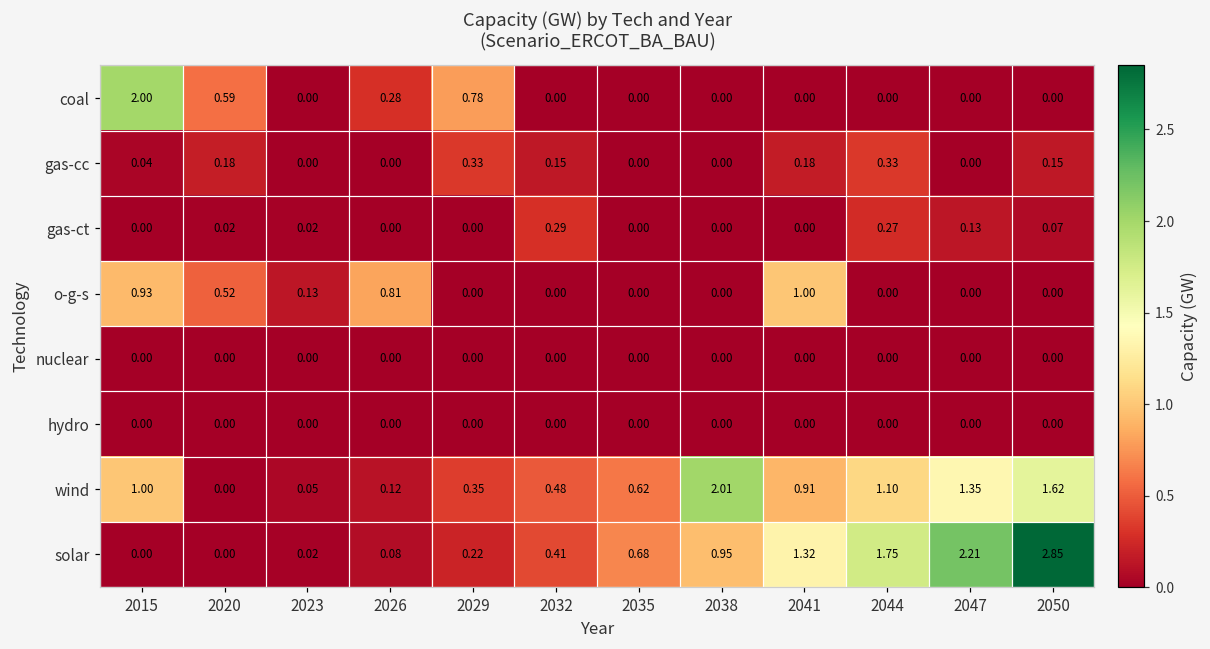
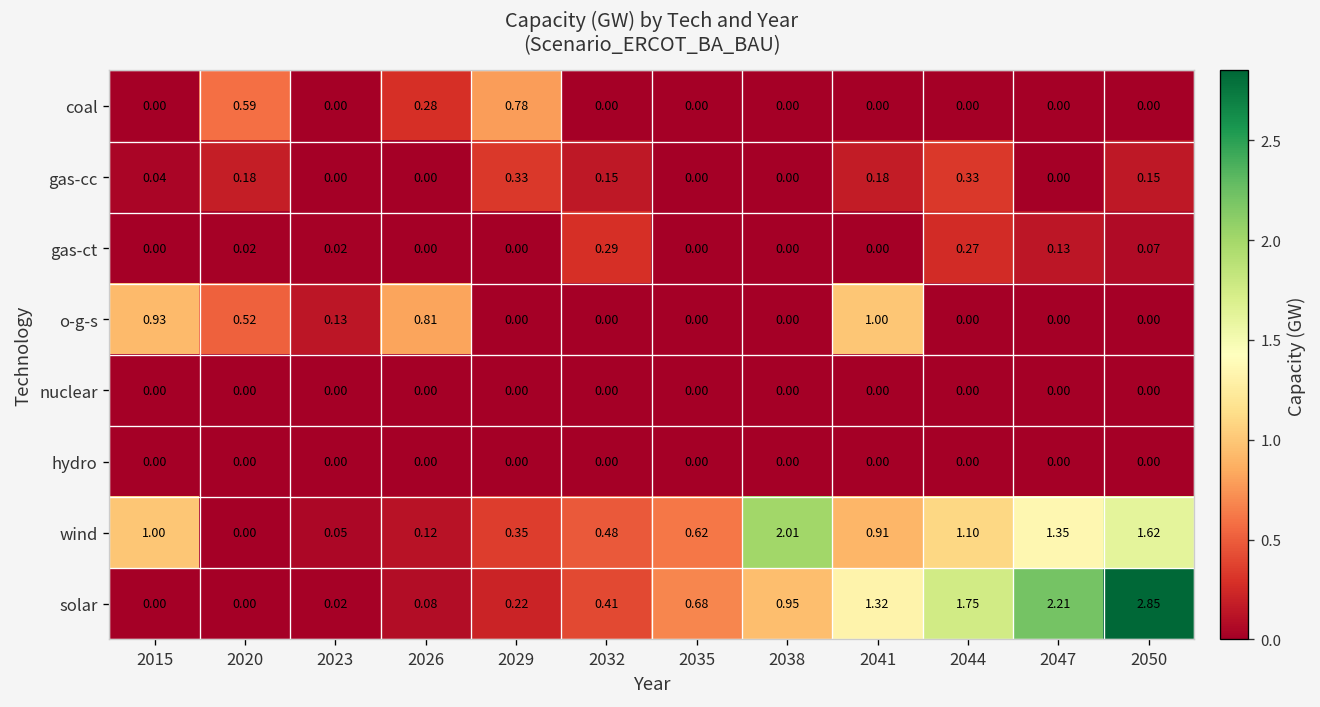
coal, 2015: 2.00 -> 0.00
